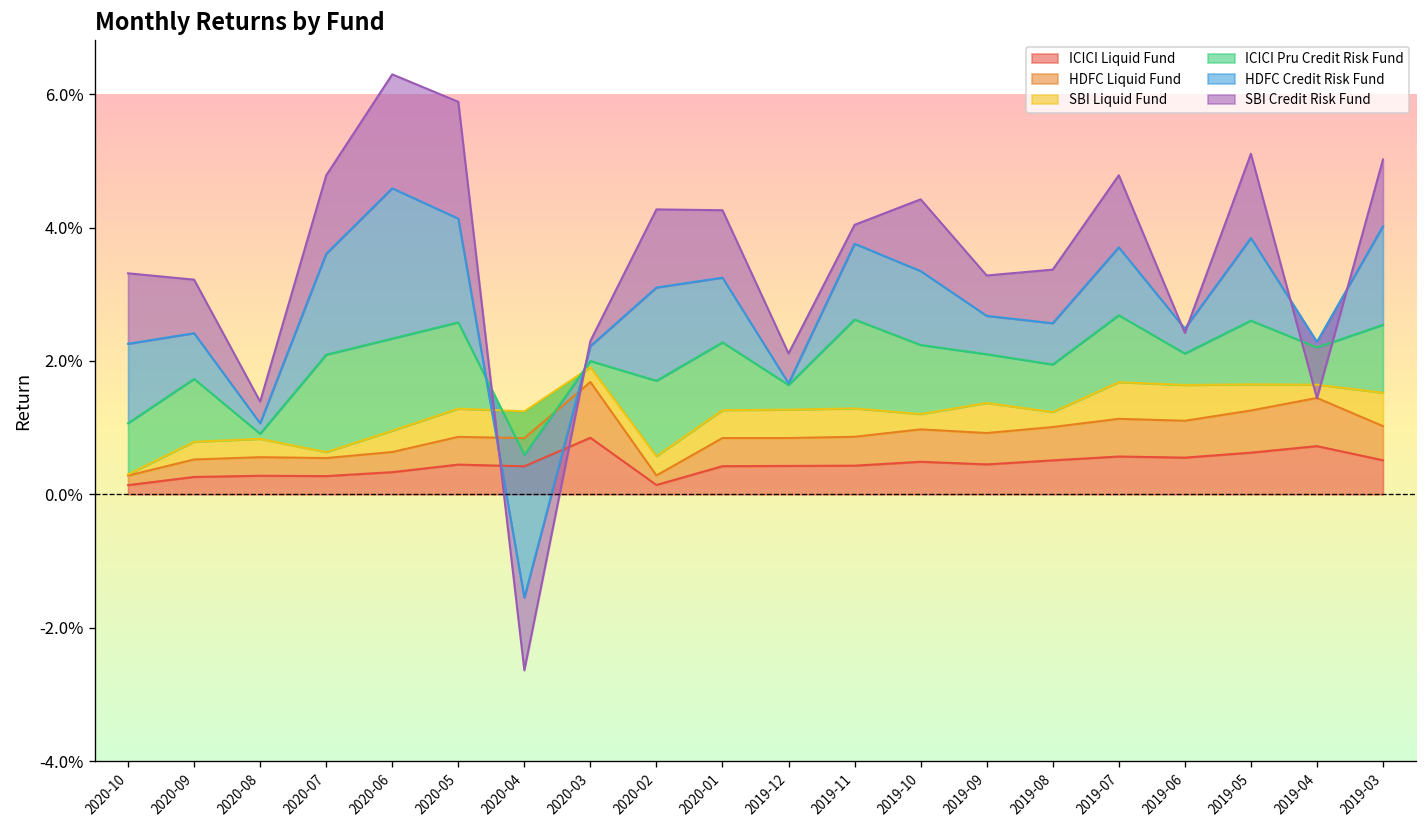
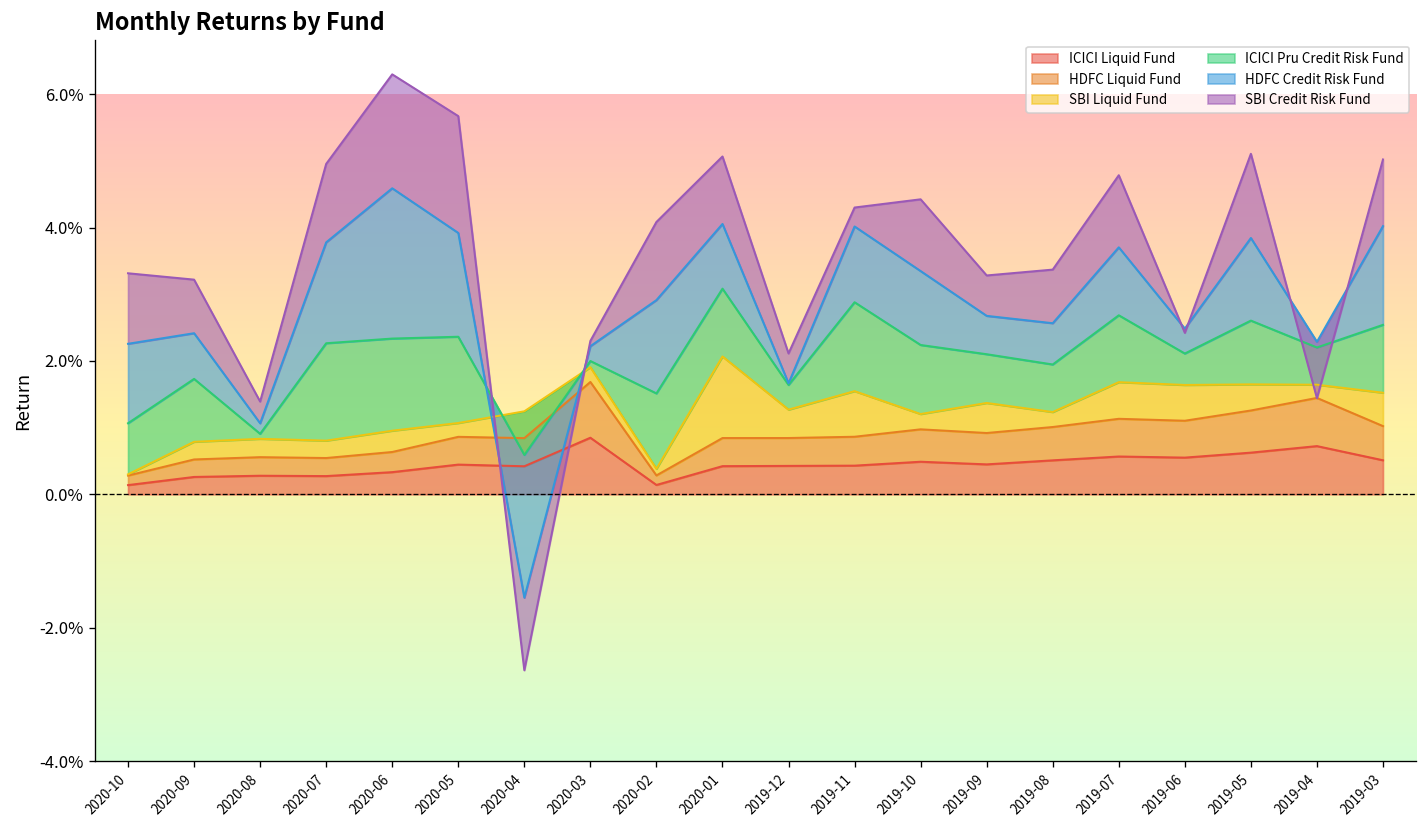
SBI Liquid Fund, 2020-07: 0.1% -> 0.3%
SBI Liquid Fund, 2020-05: 0.4% -> 0.2%
SBI Liquid Fund, 2020-02: 0.3% -> 0.1%
SBI Liquid Fund, 2020-01: 0.4% -> 1.2%
SBI Liquid Fund, 2019-11: 0.4% -> 0.7%
